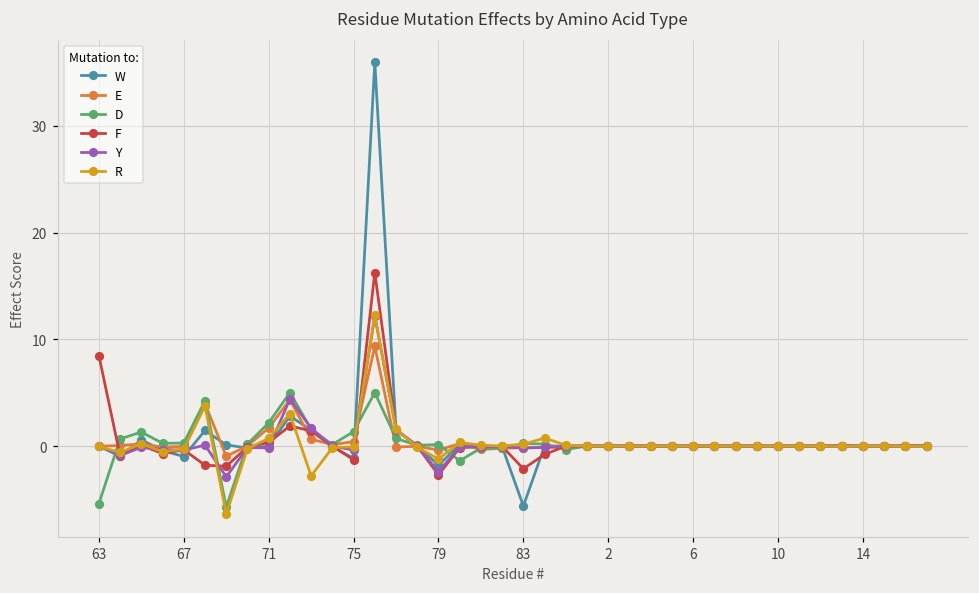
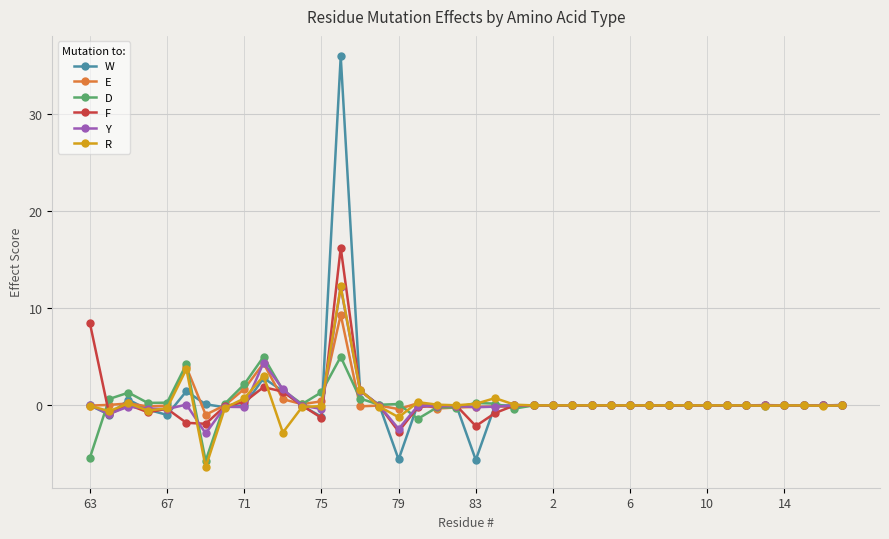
W, 79: -2 -> -6
